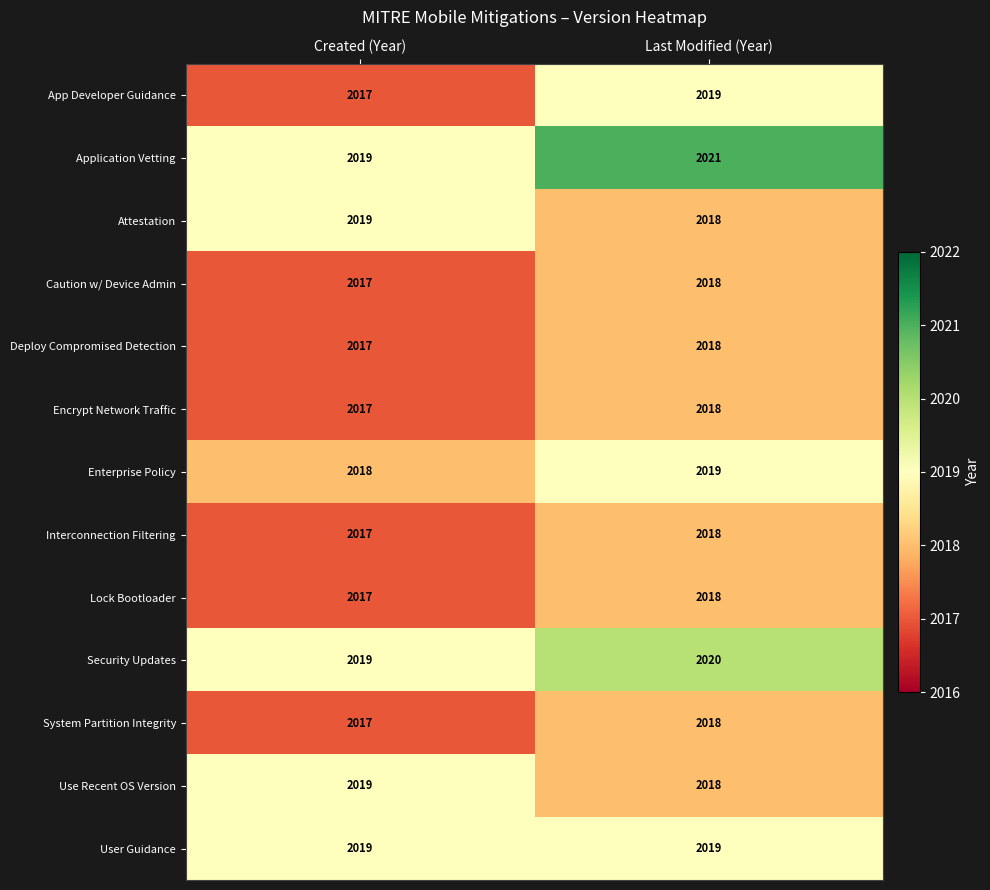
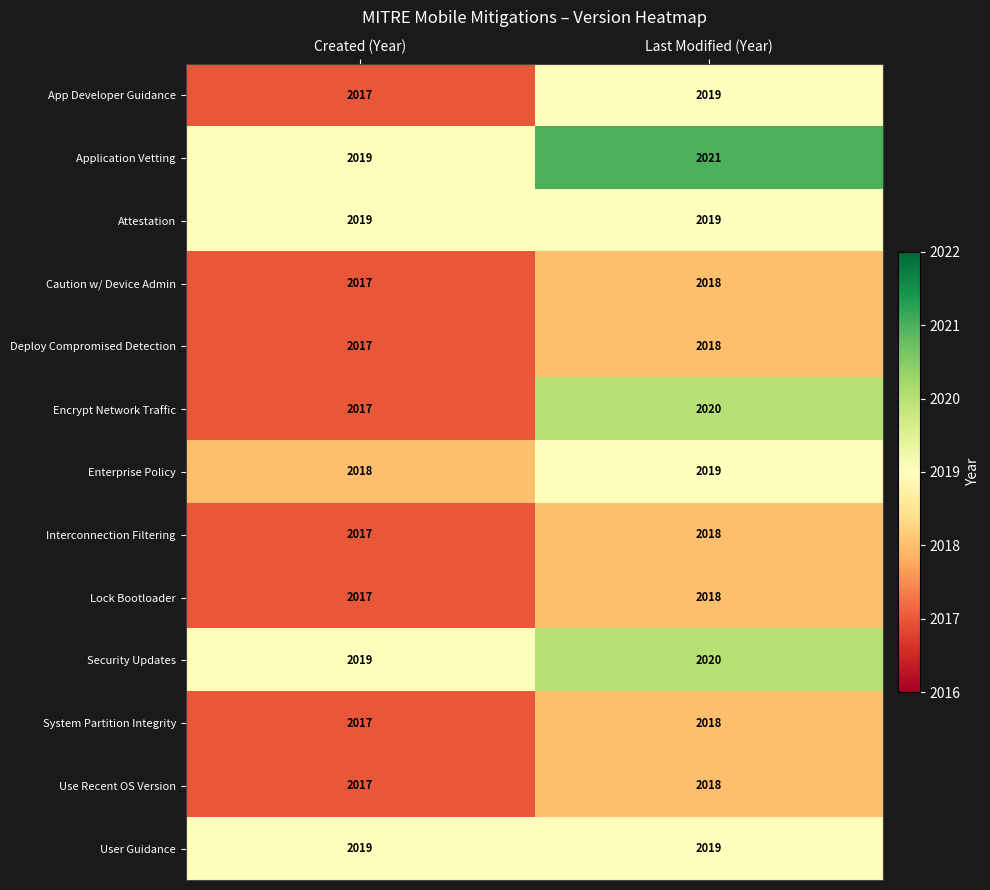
Attestation, Last Modified (Year): 2018 -> 2019
Encrypt Network Traffic, Last Modified (Year): 2018 -> 2020
Use Recent OS Version, Created (Year): 2019 -> 2017
